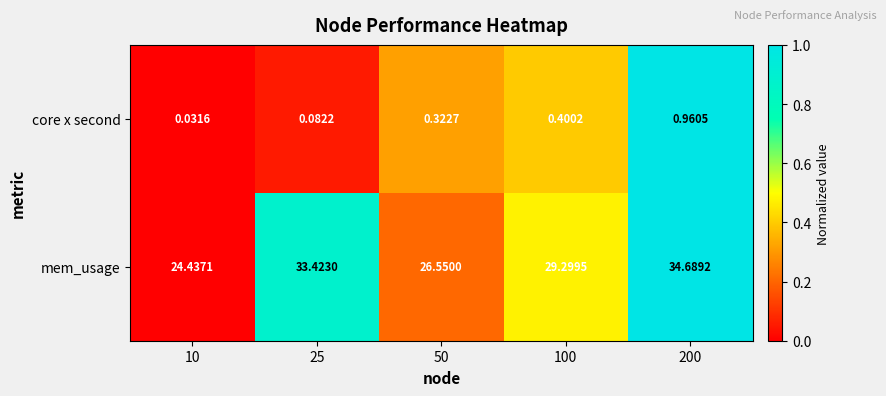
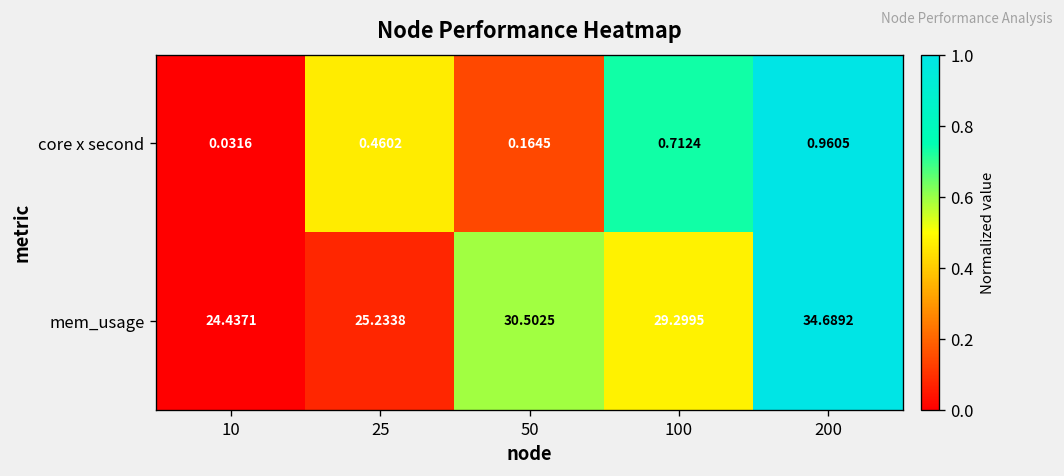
core x second, 25: 0.0822 -> 0.4602
core x second, 50: 0.3227 -> 0.1645
core x second, 100: 0.4002 -> 0.7124
mem_usage, 25: 33.4230 -> 25.2338
mem_usage, 50: 26.5500 -> 30.5025
